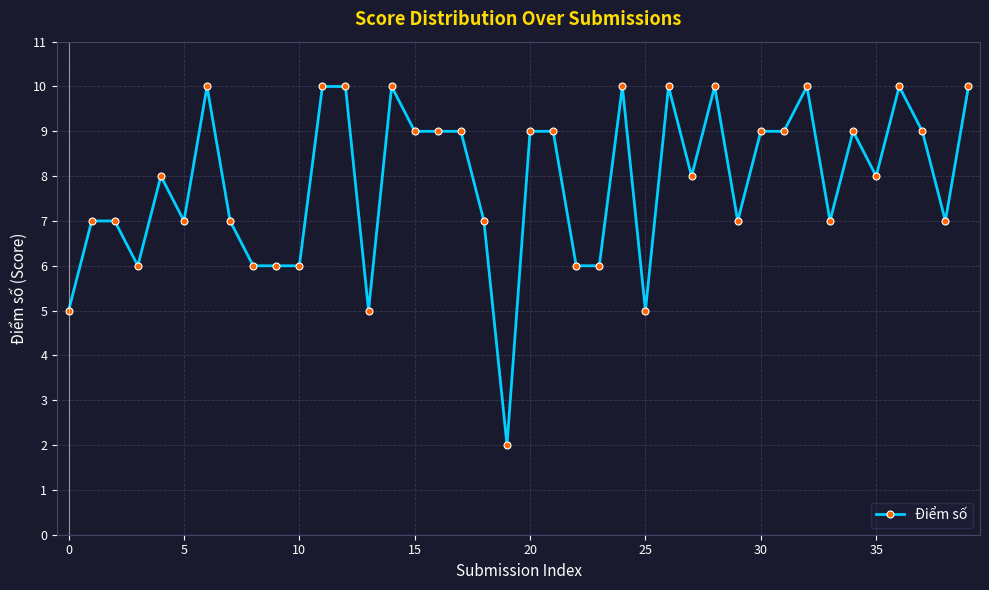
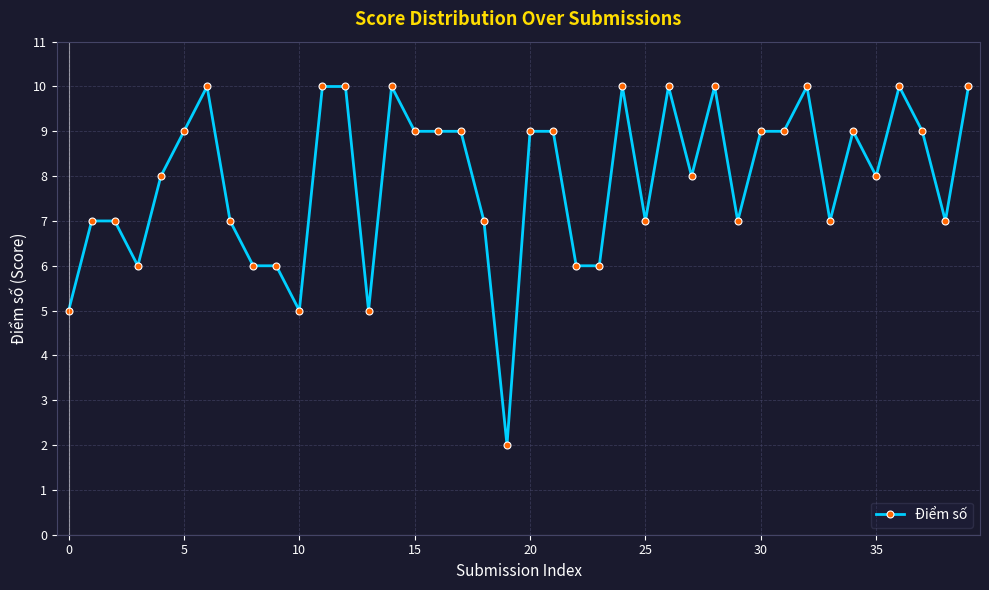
5: 7 -> 9
10: 6 -> 5
25: 5 -> 7
